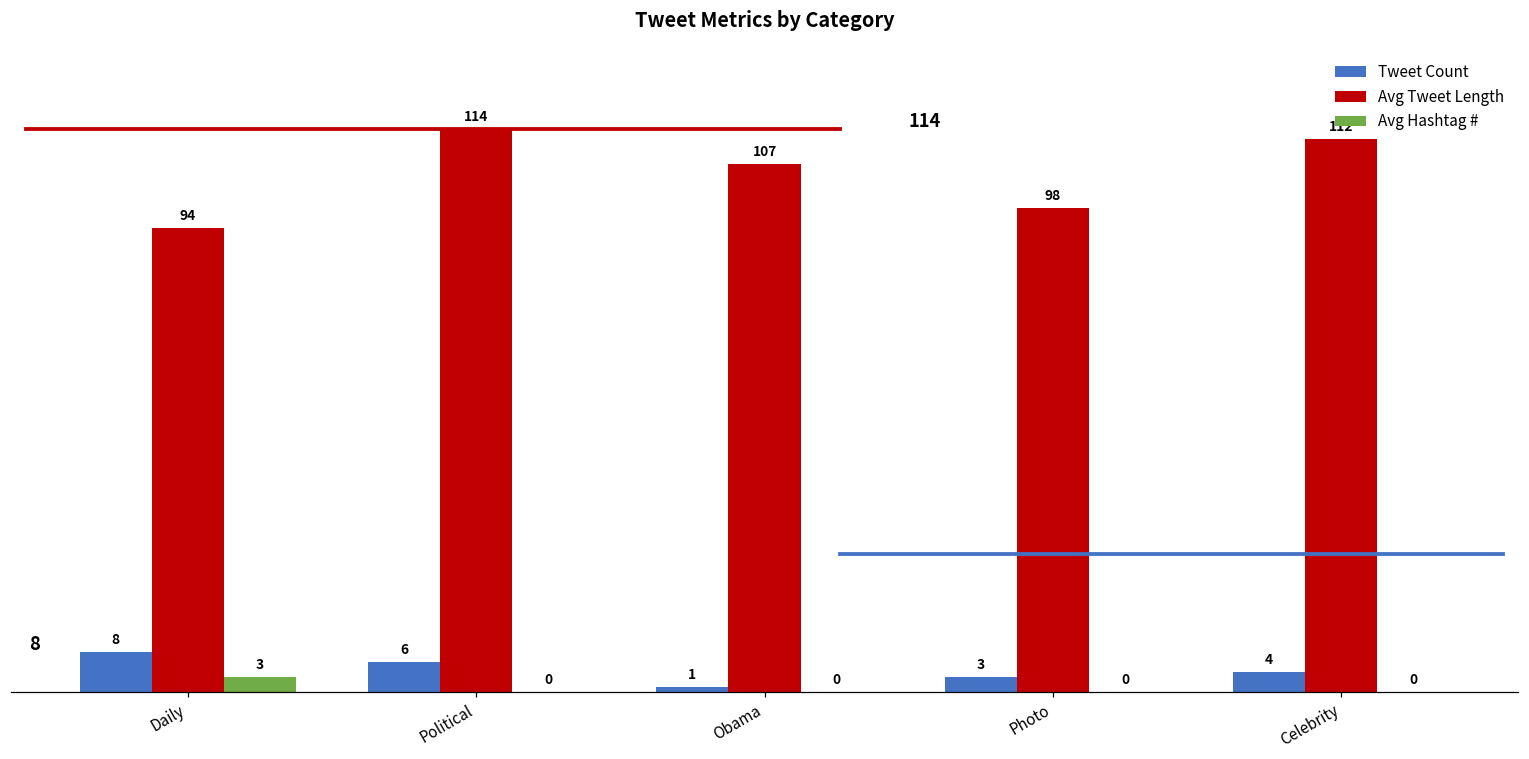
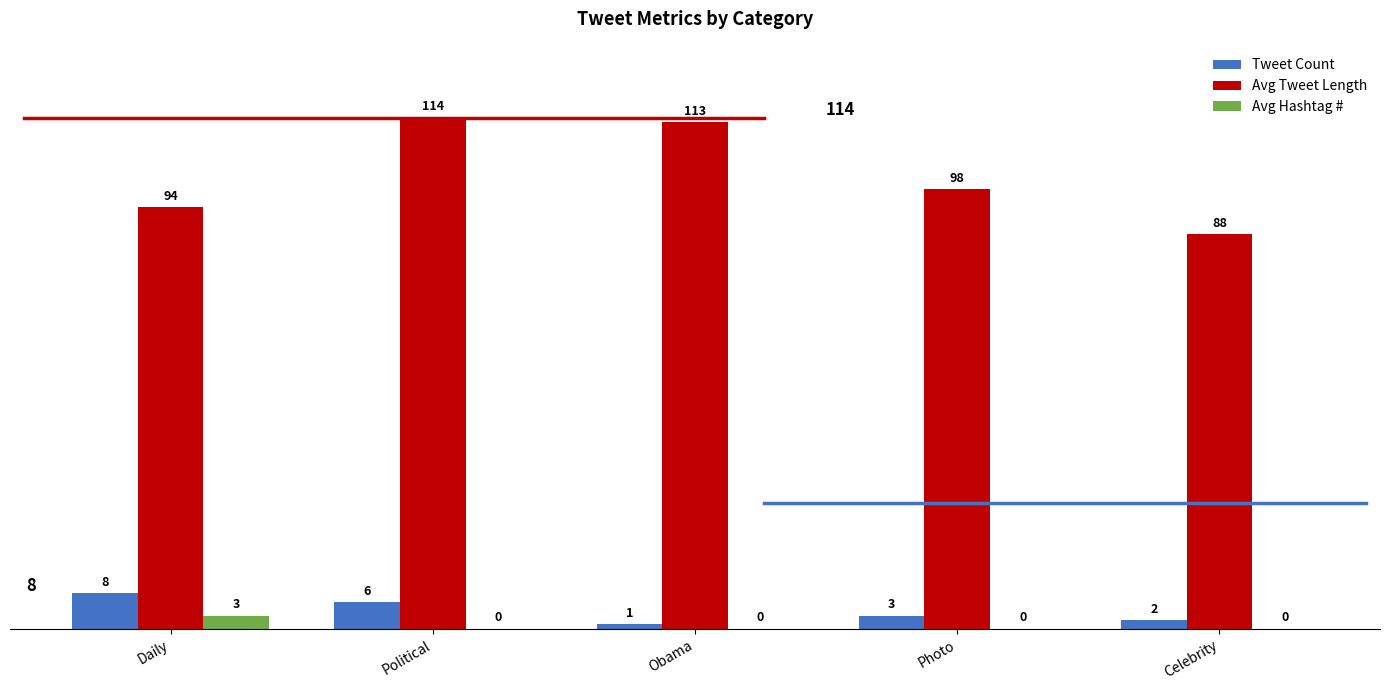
Avg Tweet Length, Obama: 107 -> 113
Tweet Count, Celebrity: 4 -> 2
Avg Tweet Length, Celebrity: 112 -> 88
